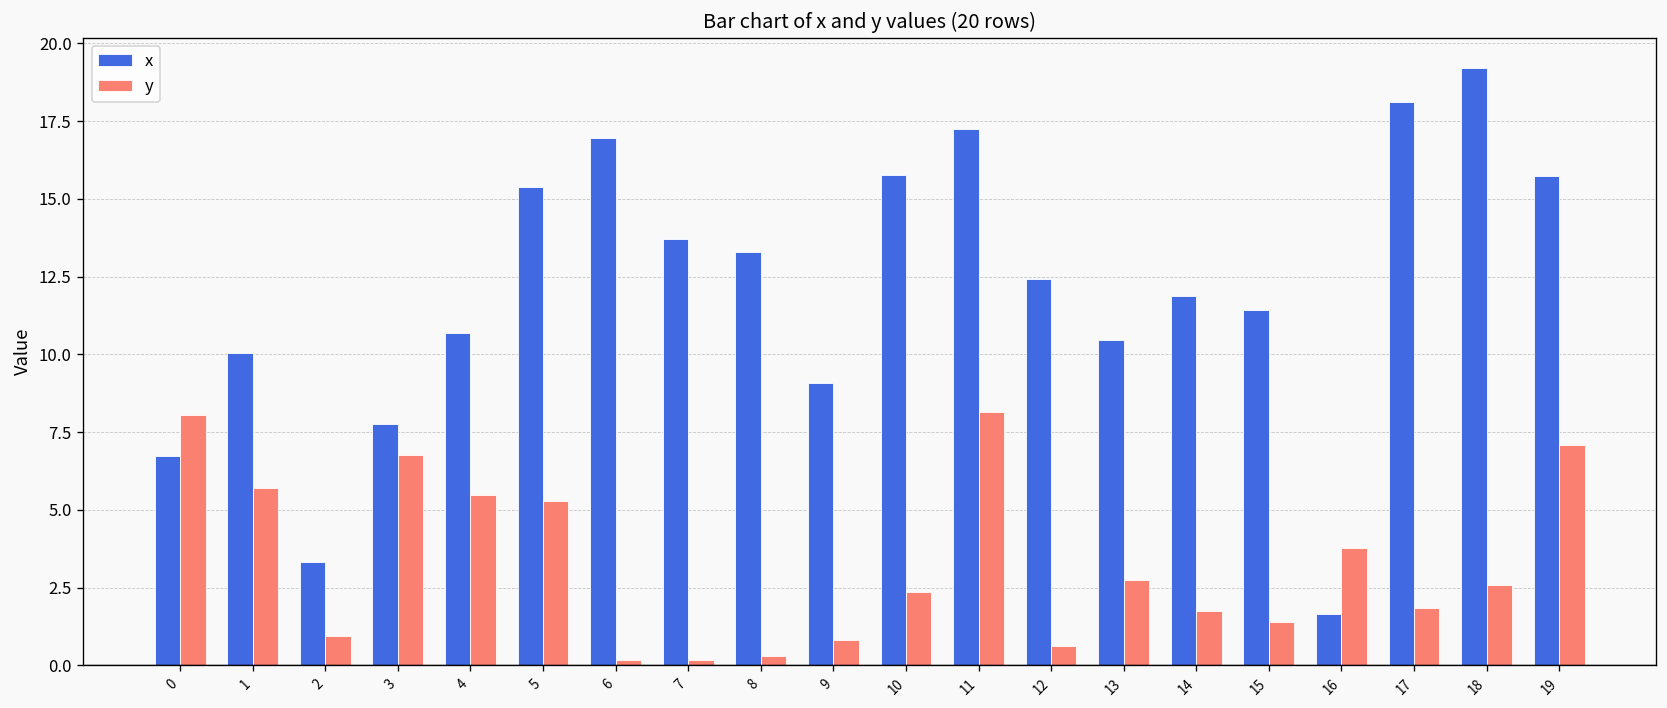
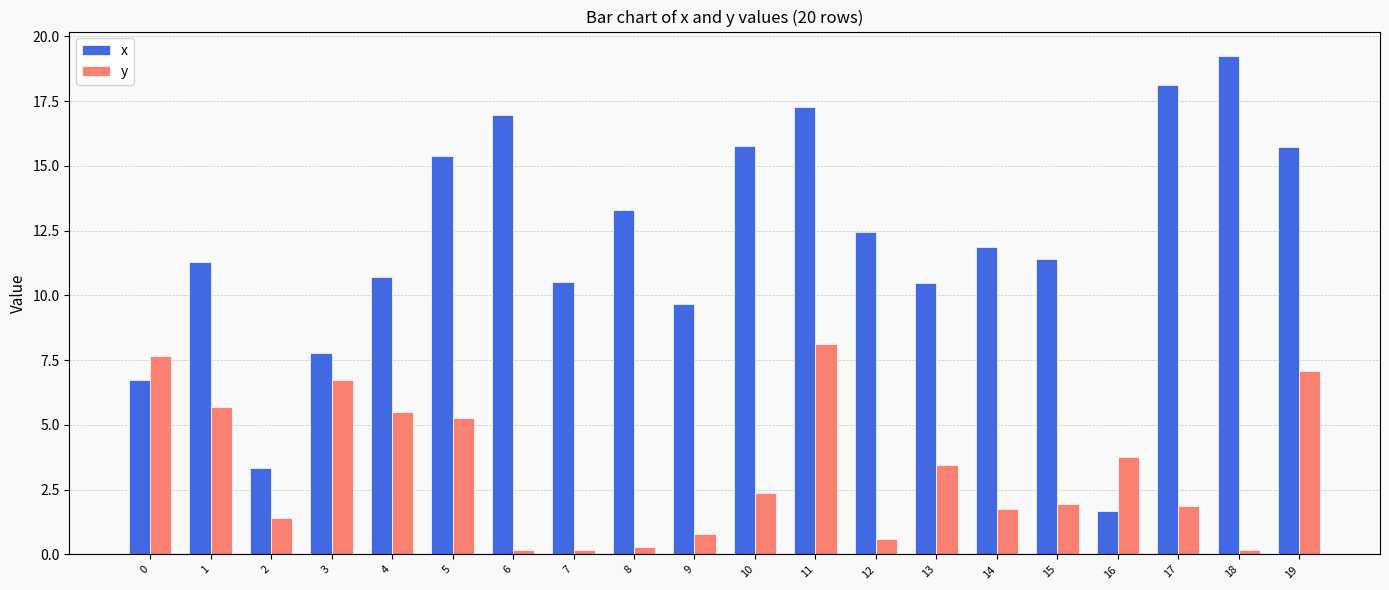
y, 0: 8.1 -> 7.7
x, 1: 10.1 -> 11.3
y, 2: 0.9 -> 1.4
x, 7: 13.7 -> 10.5
x, 9: 9.1 -> 9.7
y, 13: 2.7 -> 3.5
y, 15: 1.4 -> 2.0
y, 18: 2.6 -> 0.2
